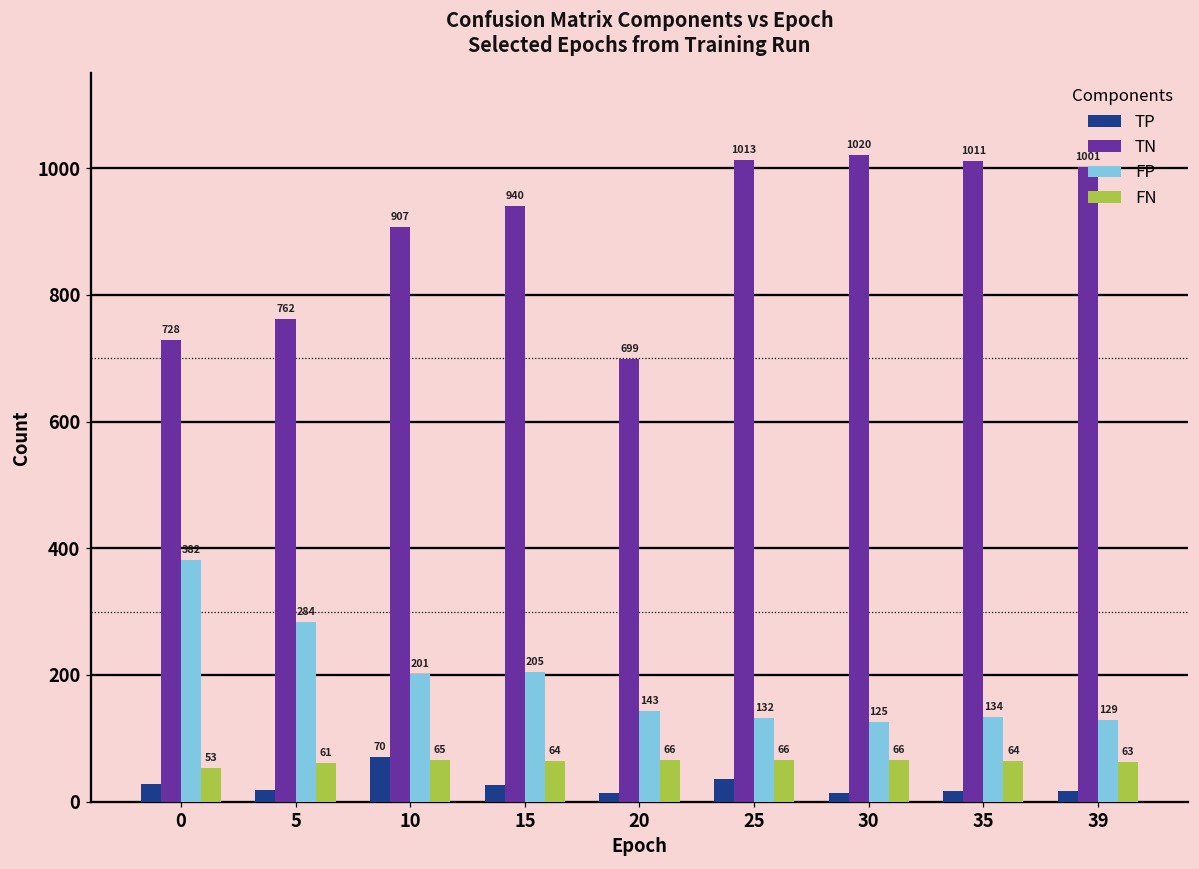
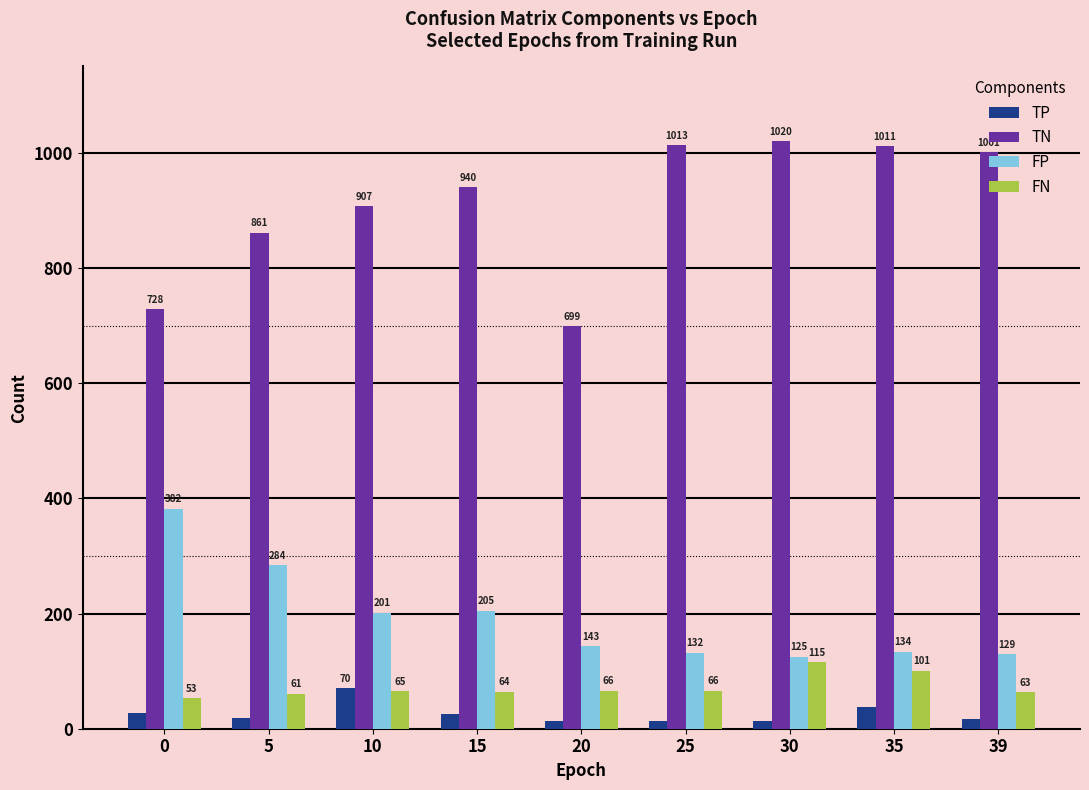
TN, 5: 762 -> 861
TP, 25: 40 -> 10
FN, 30: 66 -> 115
TP, 35: 20 -> 40
FN, 35: 64 -> 101
